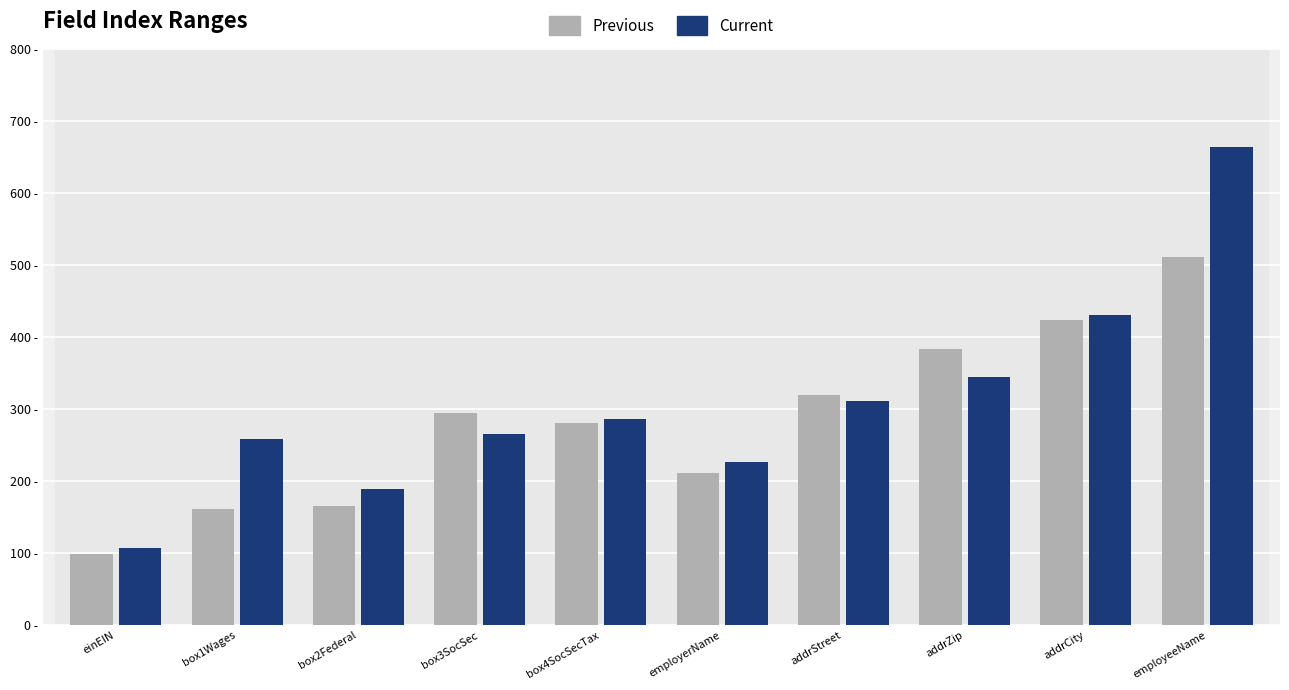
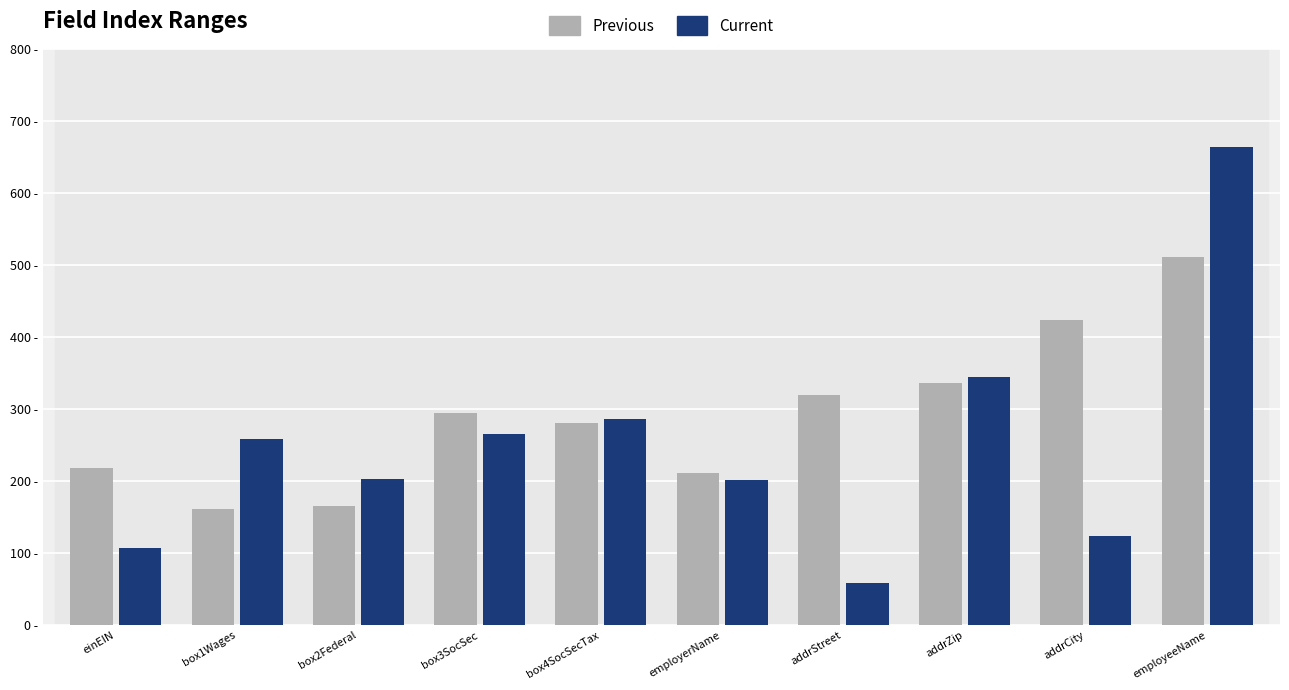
Previous, einEIN: 100 - -> 220 -
Current, box2Federal: 190 - -> 200 -
Current, employerName: 230 - -> 200 -
Current, addrStreet: 310 - -> 60 -
Previous, addrZip: 380 - -> 340 -
Current, addrCity: 430 - -> 120 -
